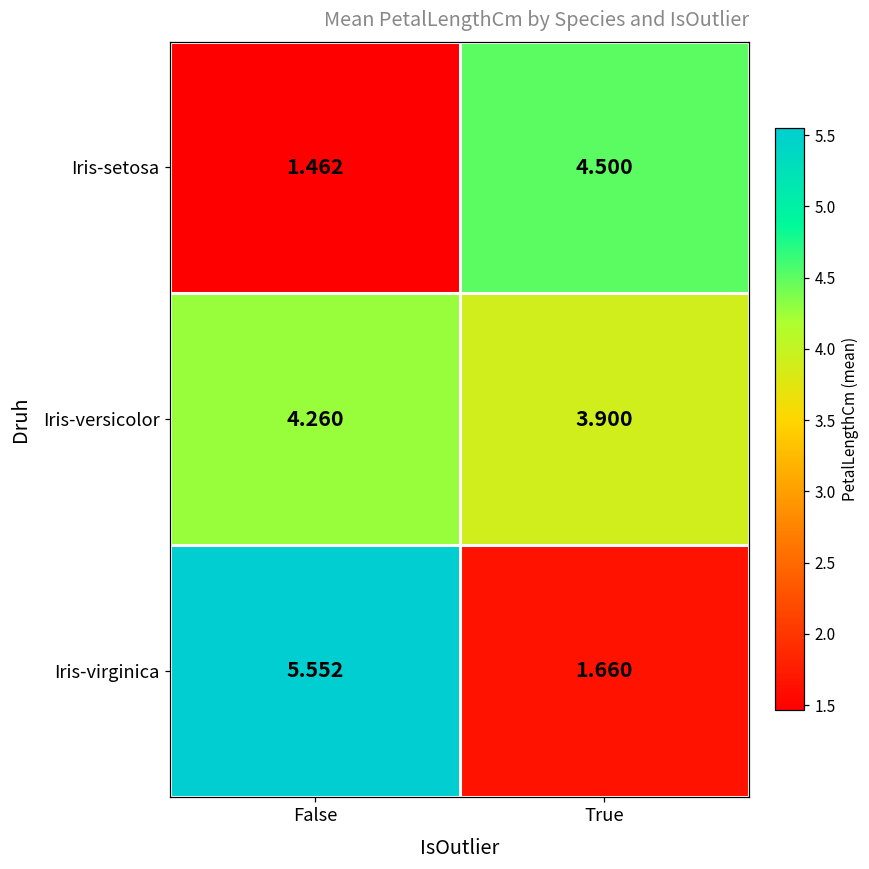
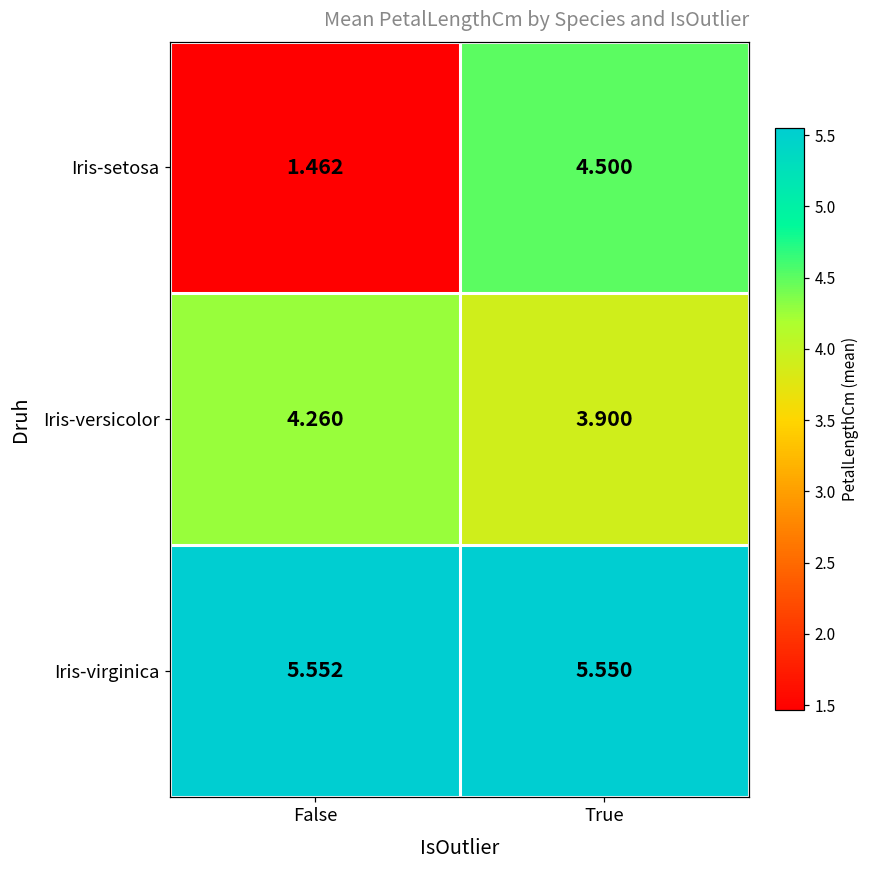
Iris-virginica, True: 1.660 -> 5.550
